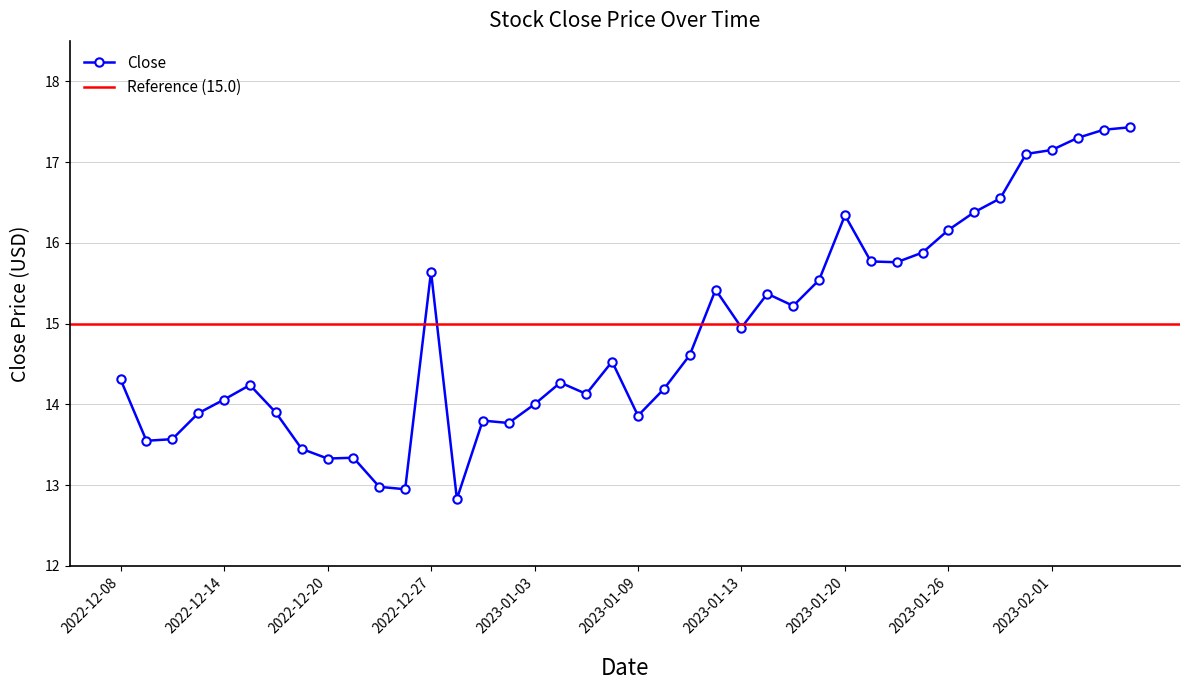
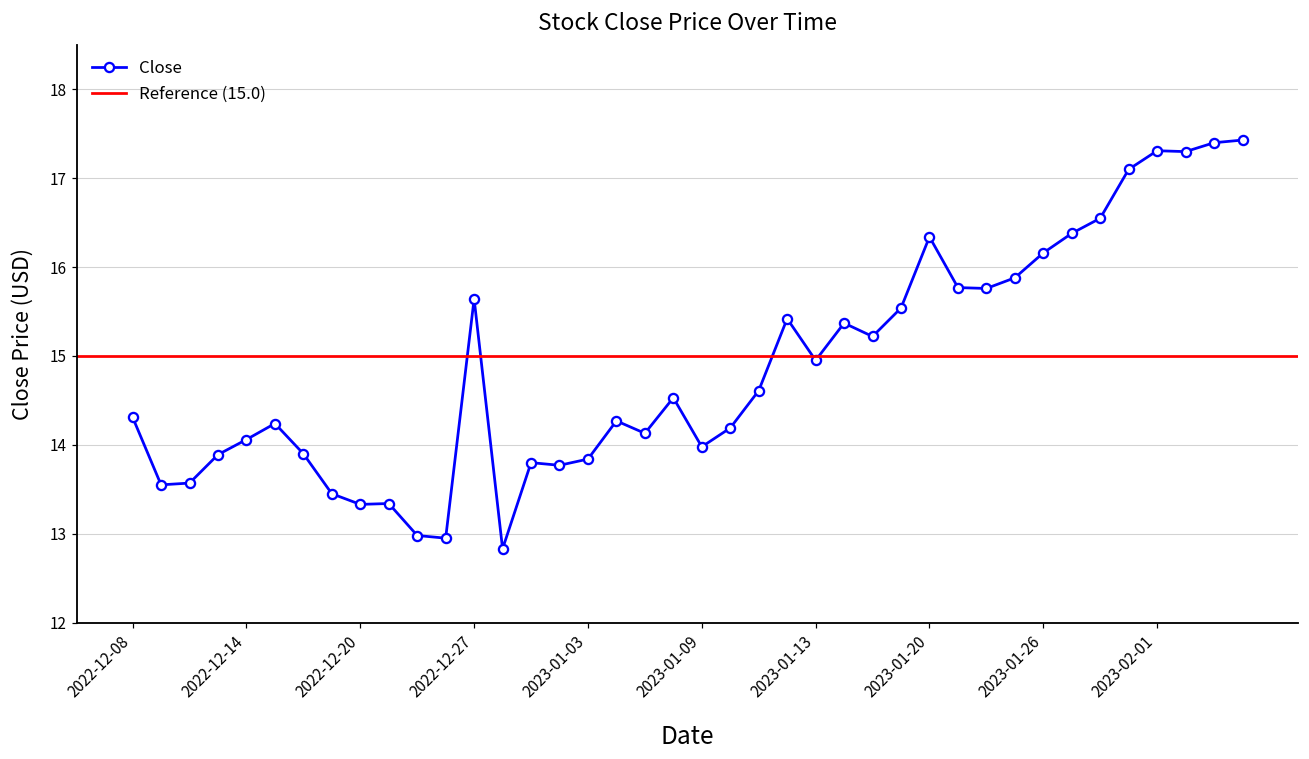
2023-01-03: 14.0 -> 13.8
2023-01-09: 13.9 -> 14.0
2023-02-01: 17.1 -> 17.3
